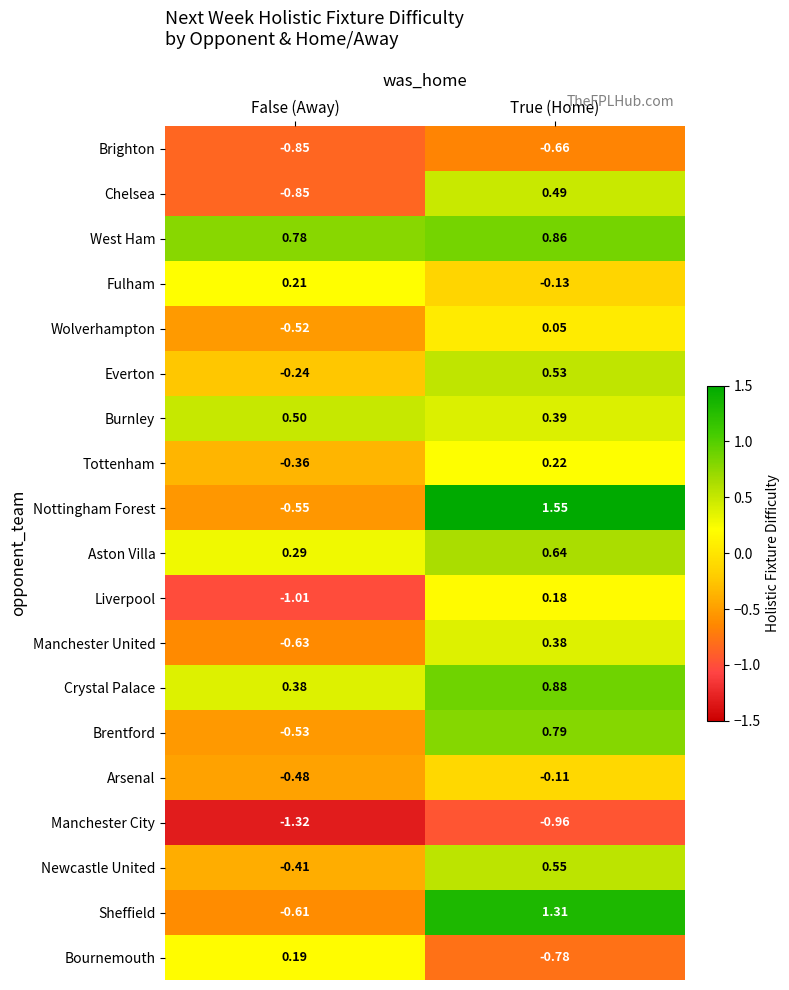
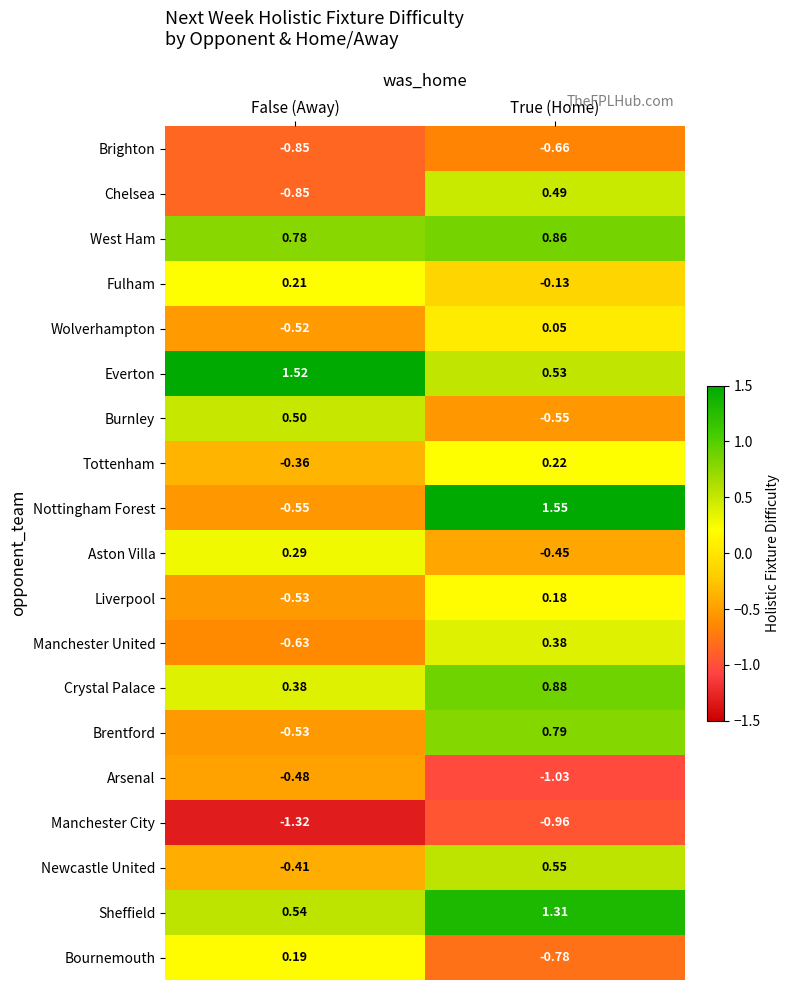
Everton, False (Away): -0.24 -> 1.52
Burnley, True (Home): 0.39 -> -0.55
Aston Villa, True (Home): 0.64 -> -0.45
Liverpool, False (Away): -1.01 -> -0.53
Arsenal, True (Home): -0.11 -> -1.03
Sheffield, False (Away): -0.61 -> 0.54
